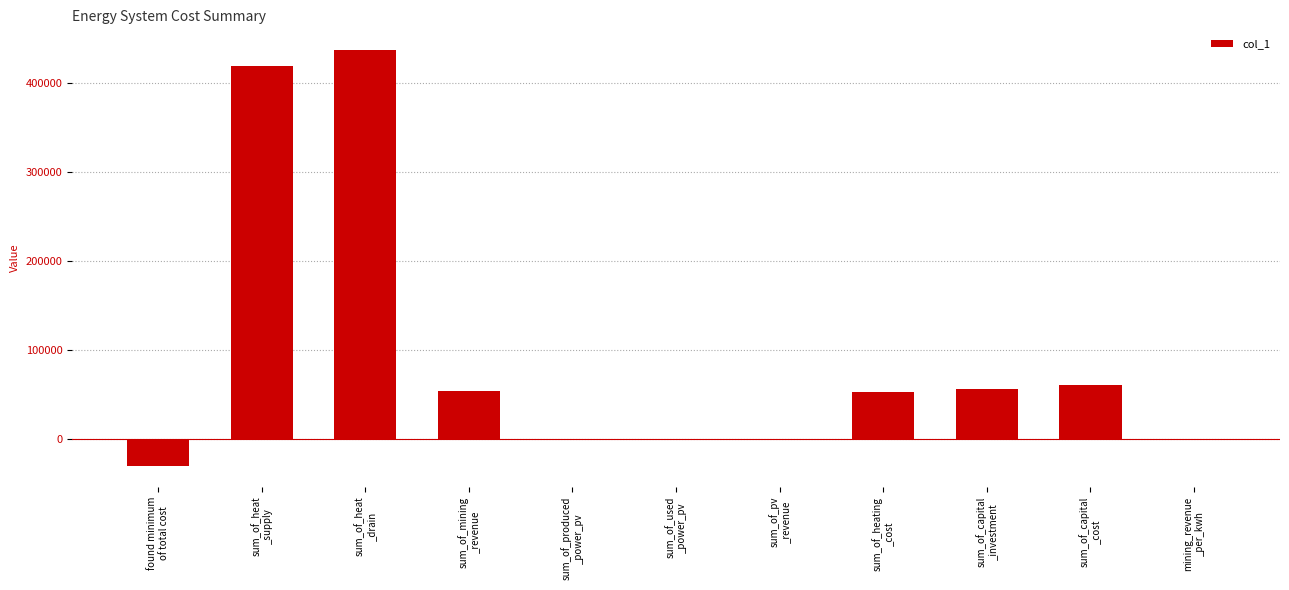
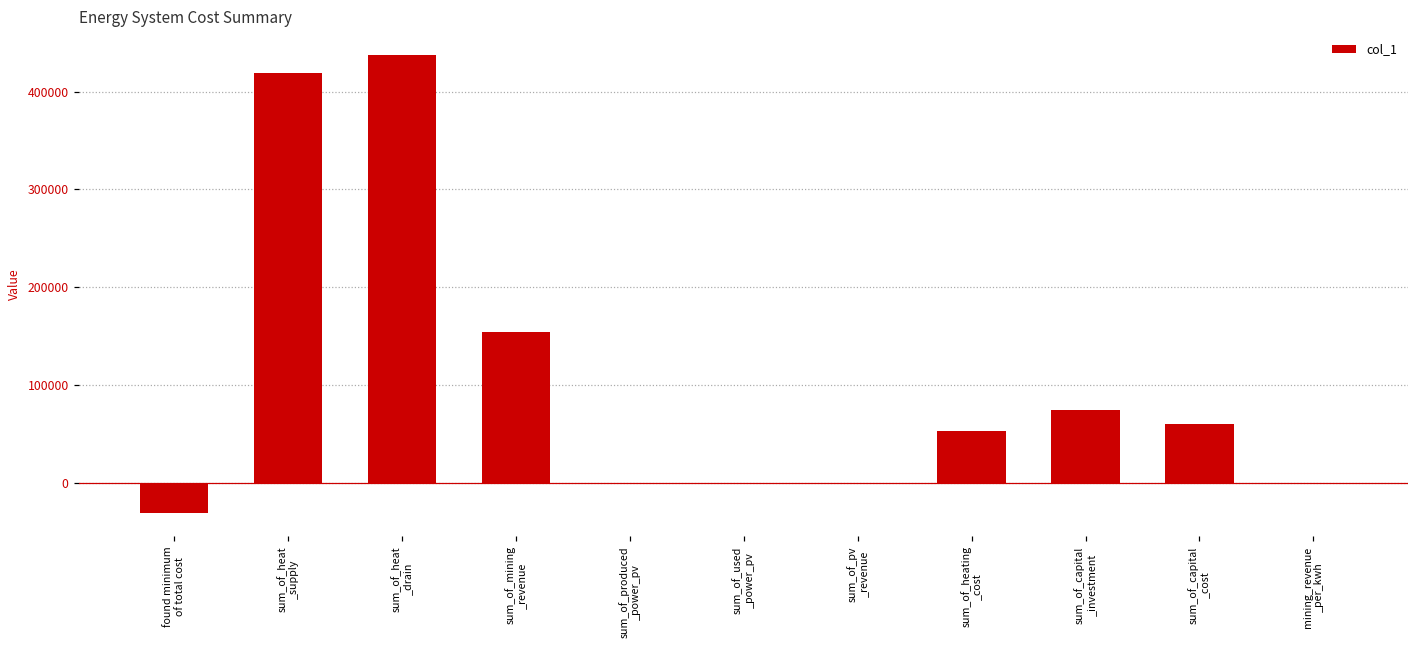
sum_of_mining _revenue: 50000 -> 150000
sum_of_capital _investment: 60000 -> 70000
